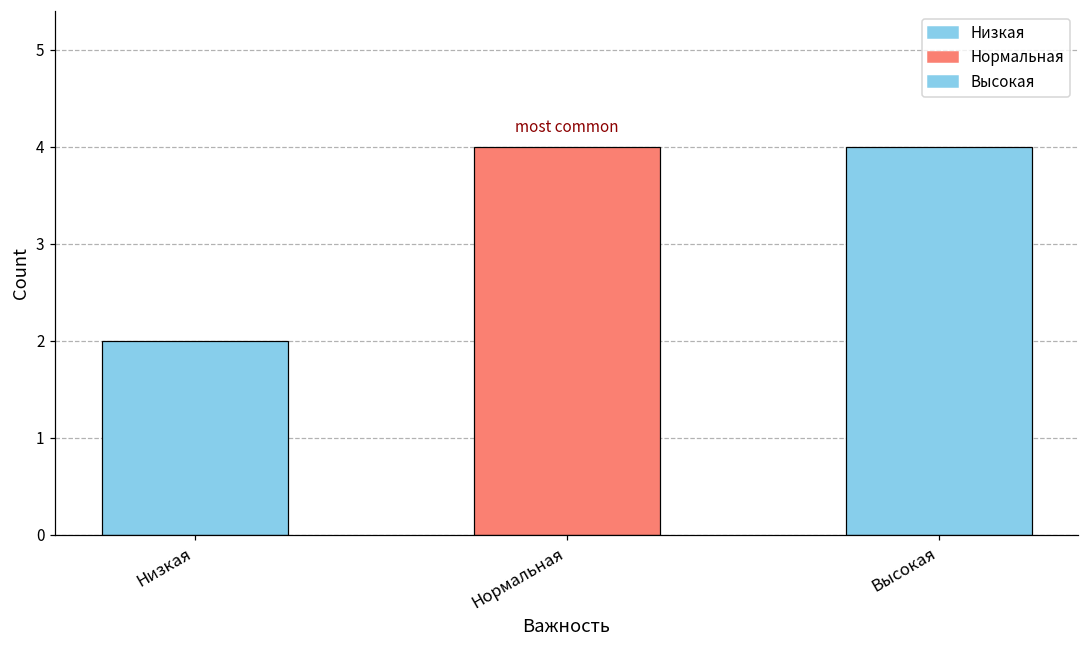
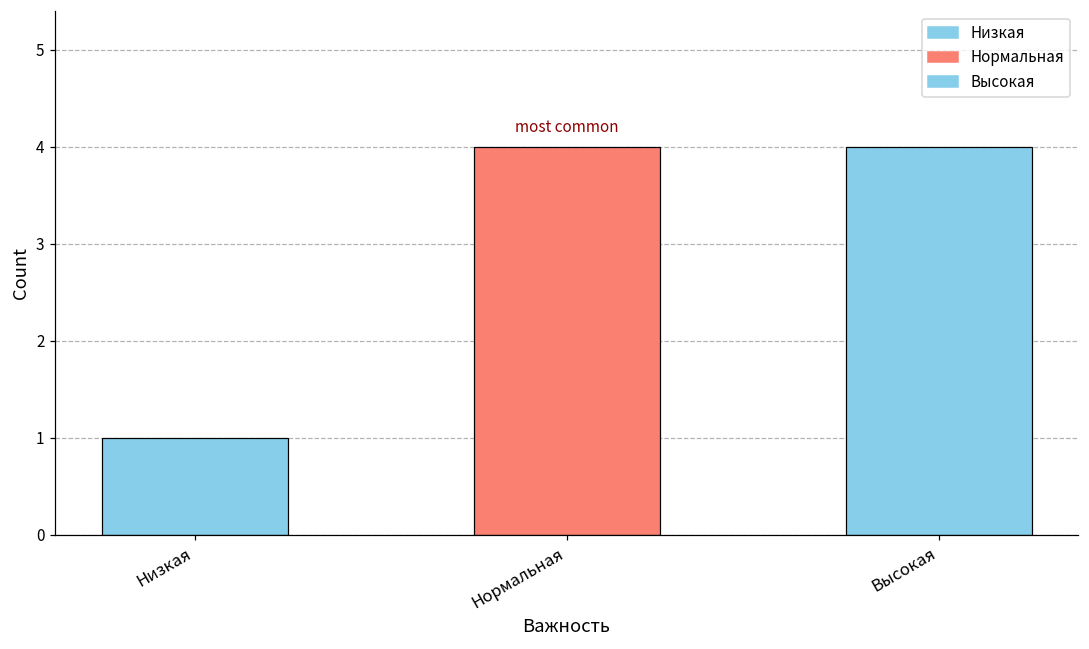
Низкая: 2 -> 1
